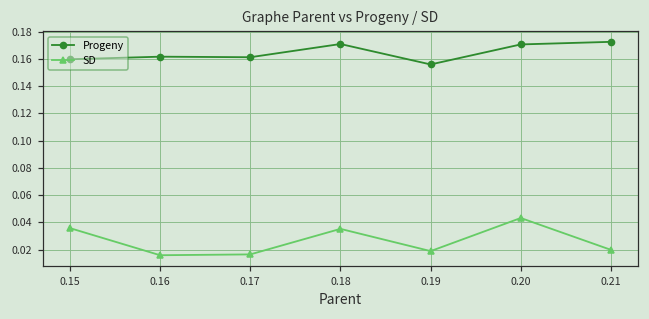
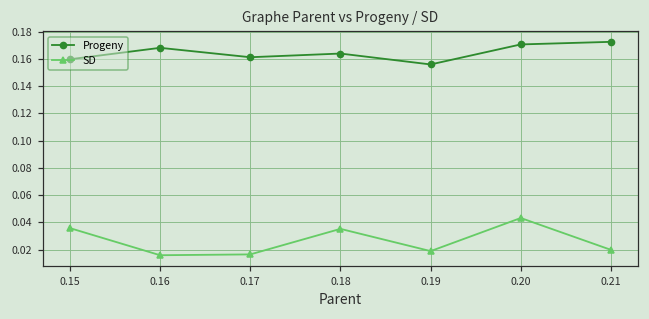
Progeny, 0.16: 0.162 -> 0.168
Progeny, 0.18: 0.171 -> 0.164
